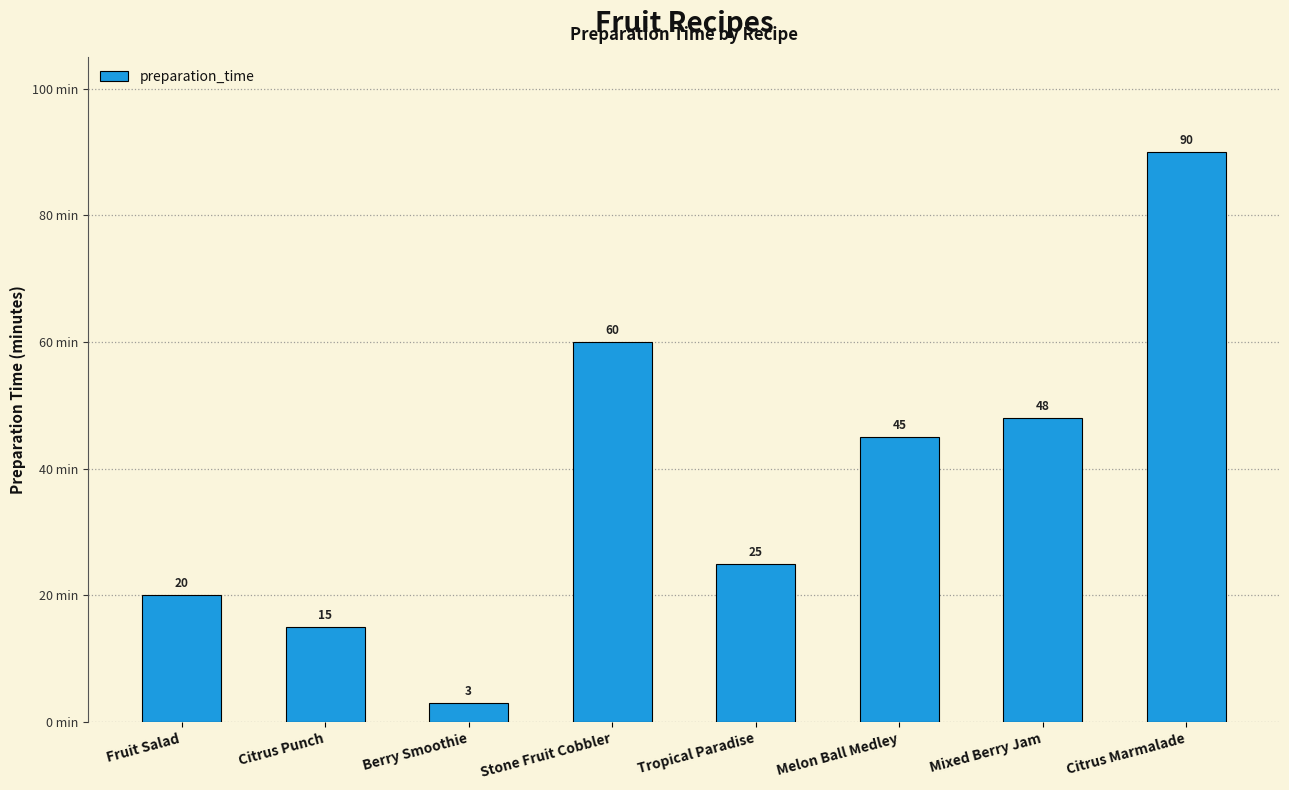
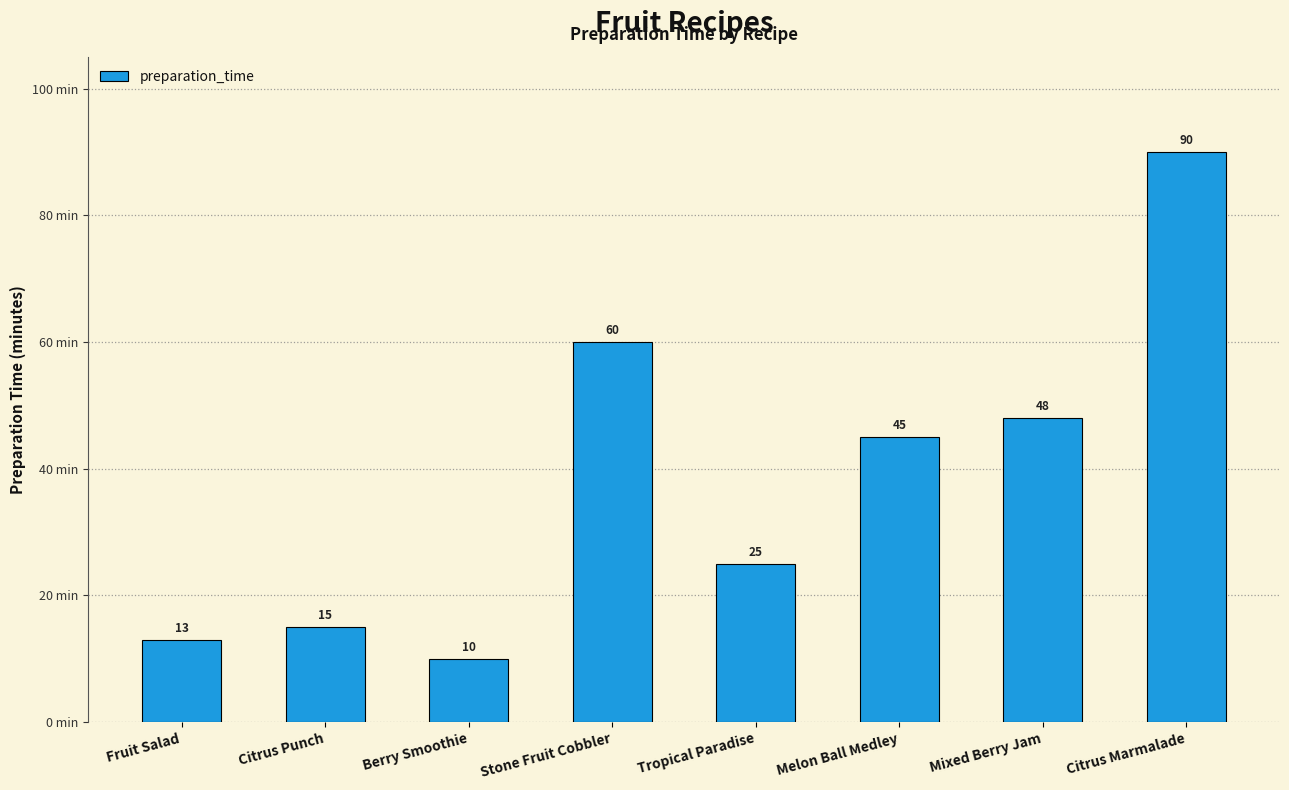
Fruit Salad: 20 -> 13
Berry Smoothie: 3 -> 10
